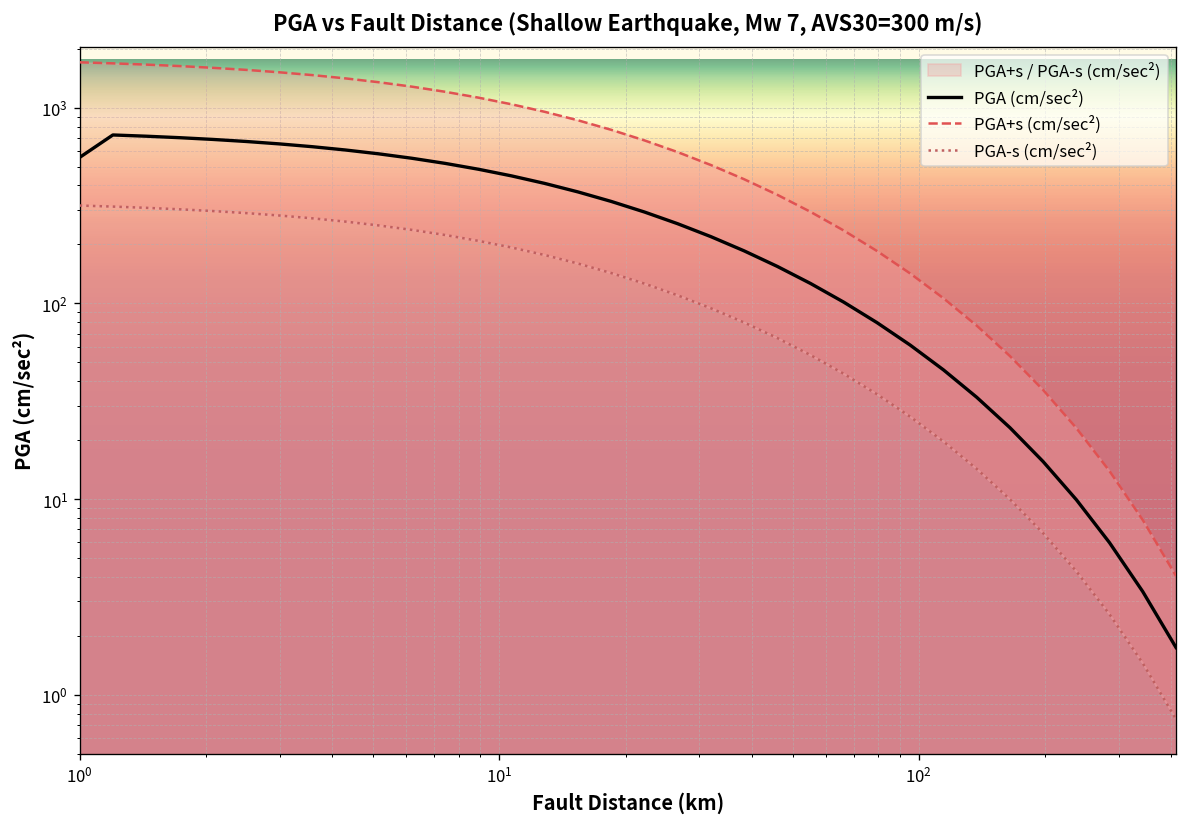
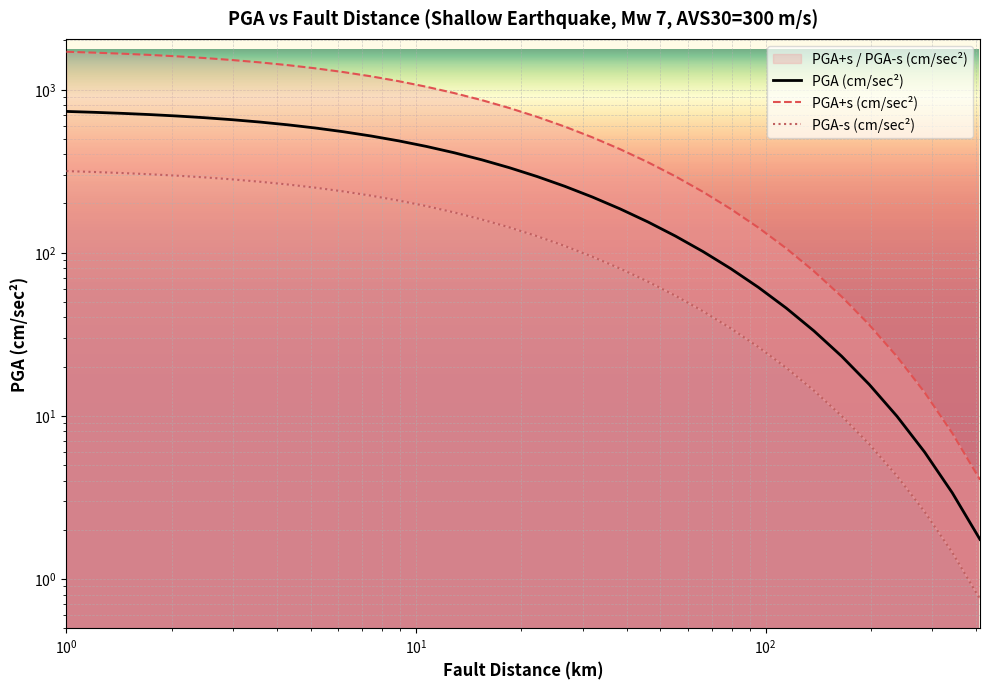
PGA (cm/sec²), 10^0: 560 -> 700
